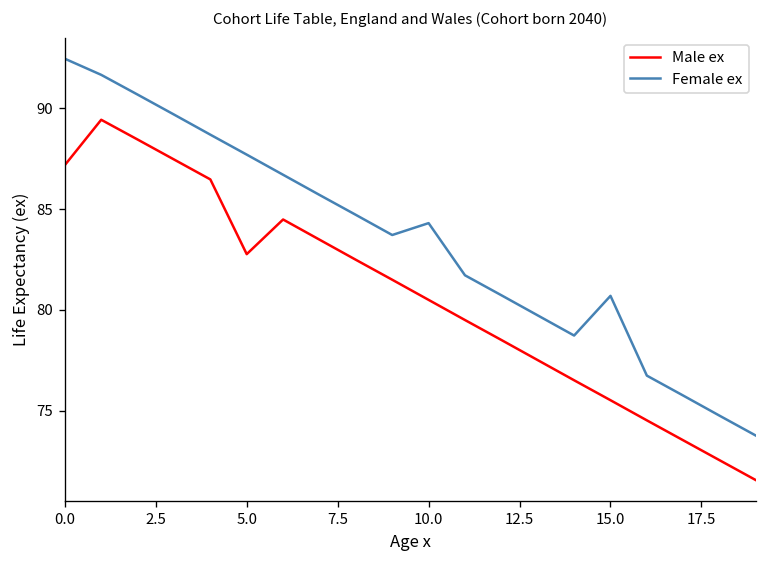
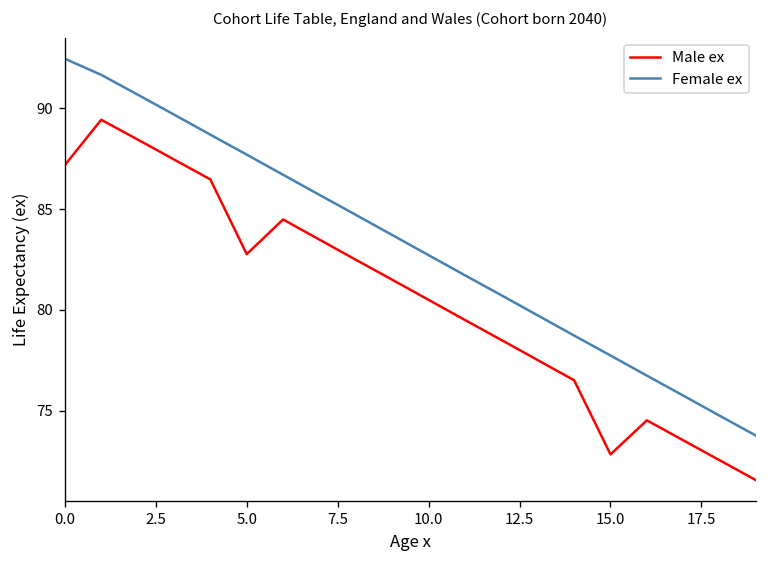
Female ex, 10.0: 84.3 -> 82.7
Male ex, 15.0: 75.5 -> 72.8
Female ex, 15.0: 80.7 -> 77.7
